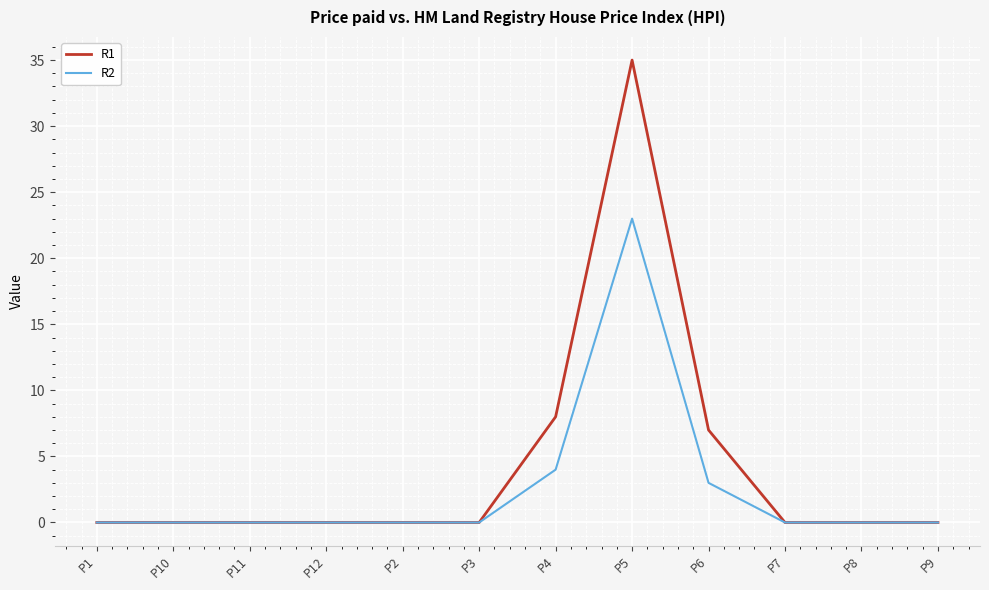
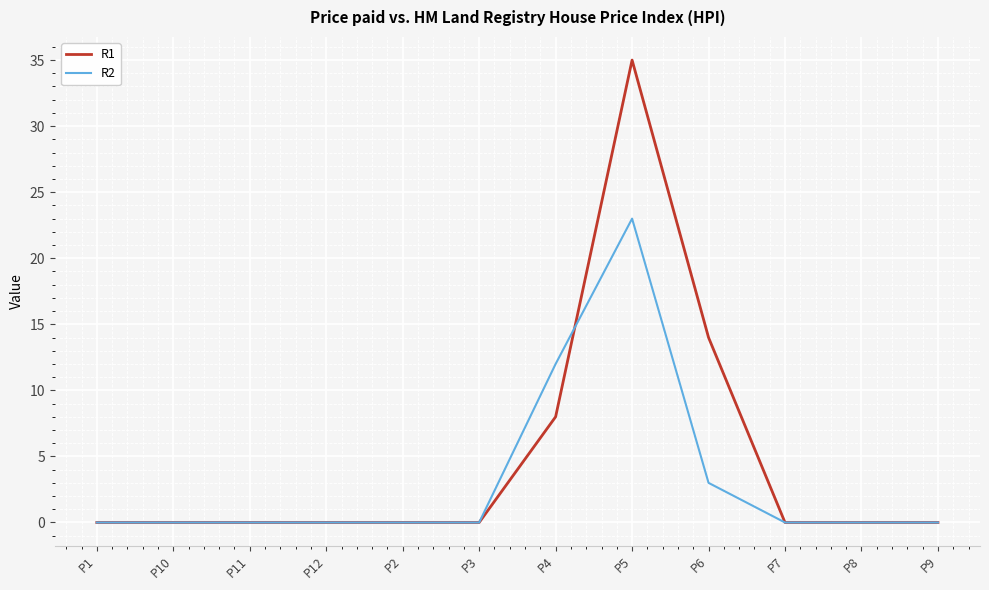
R2, P4: 4 -> 12
R1, P6: 7 -> 14
